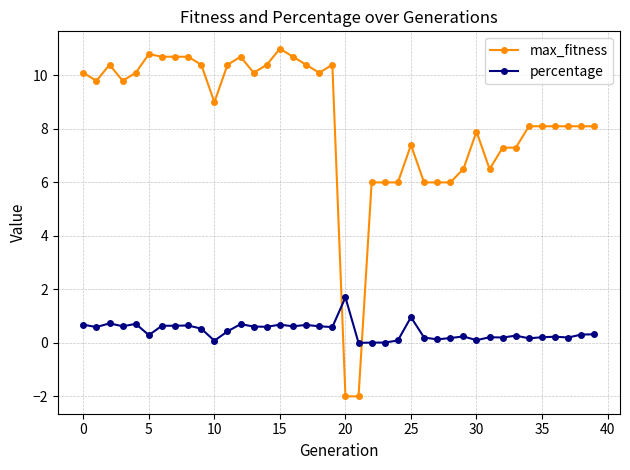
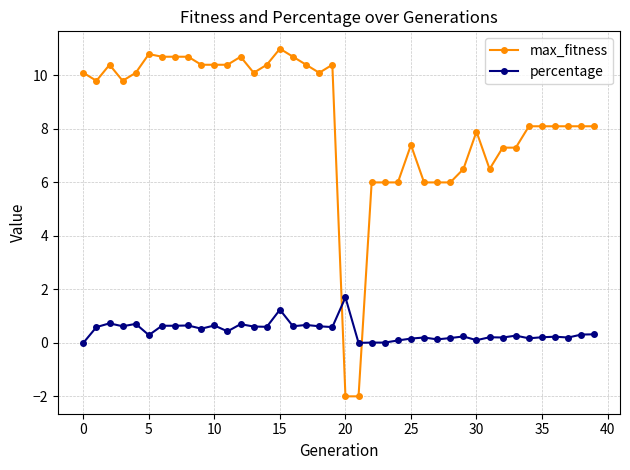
percentage, 0: 0.7 -> 0.0
max_fitness, 10: 9.0 -> 10.4
percentage, 10: 0.1 -> 0.7
percentage, 15: 0.7 -> 1.2
percentage, 25: 1.0 -> 0.2
